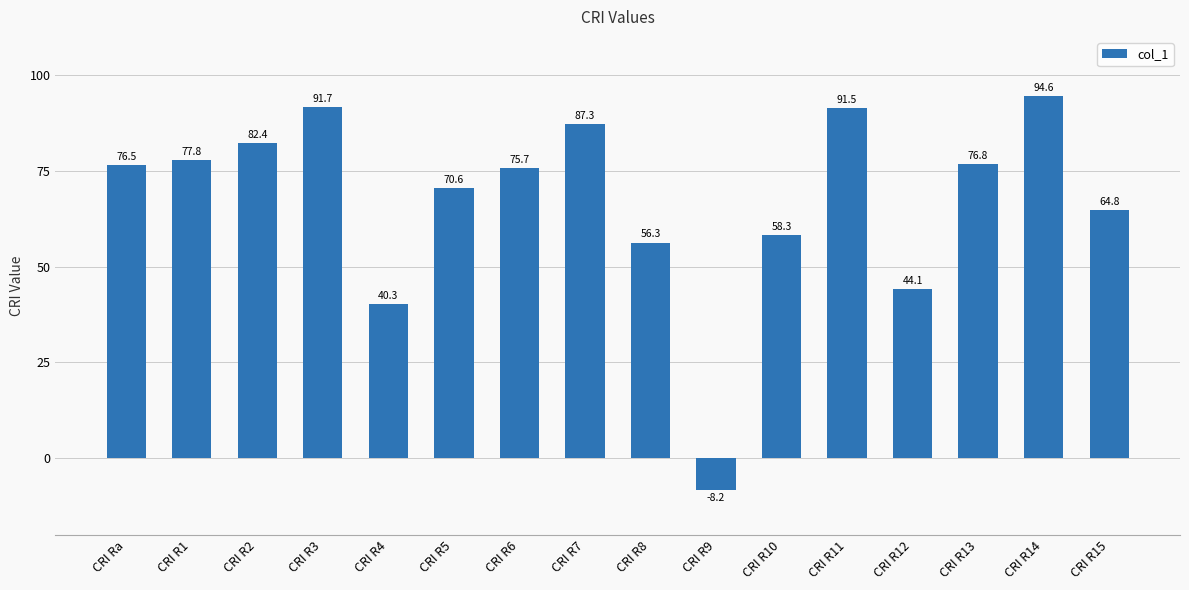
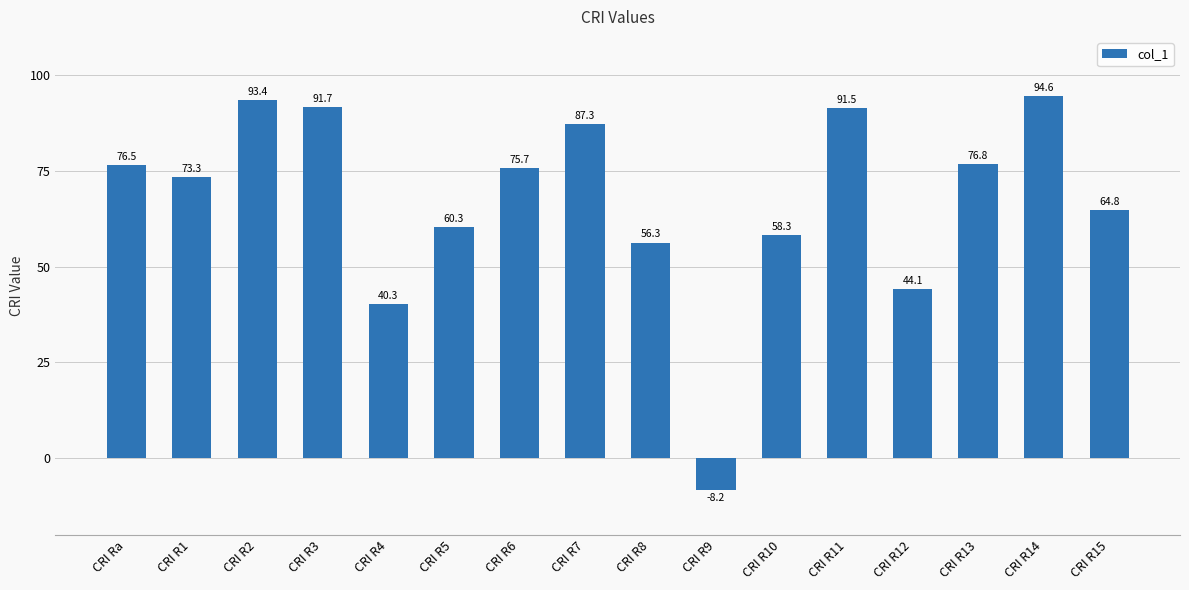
CRI R1: 77.8 -> 73.3
CRI R2: 82.4 -> 93.4
CRI R5: 70.6 -> 60.3
